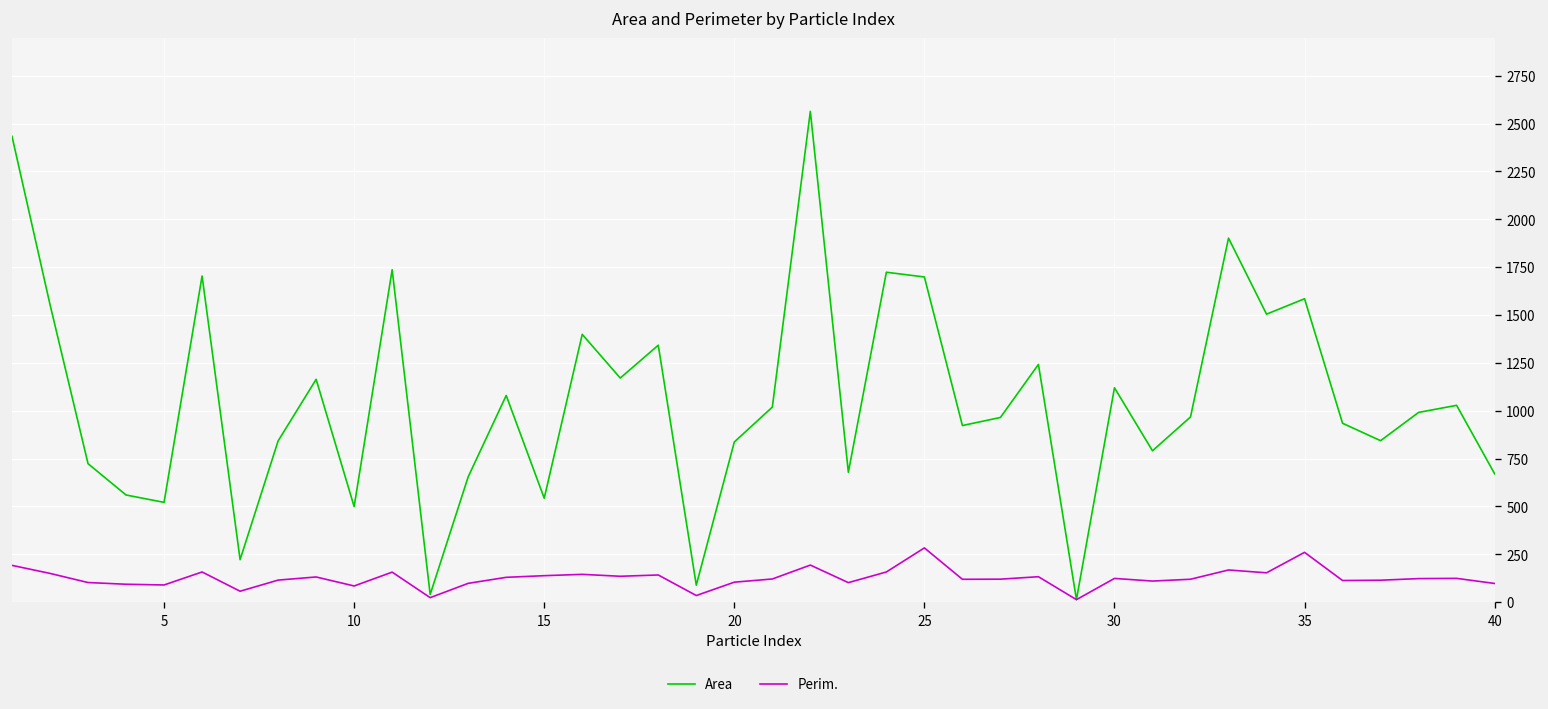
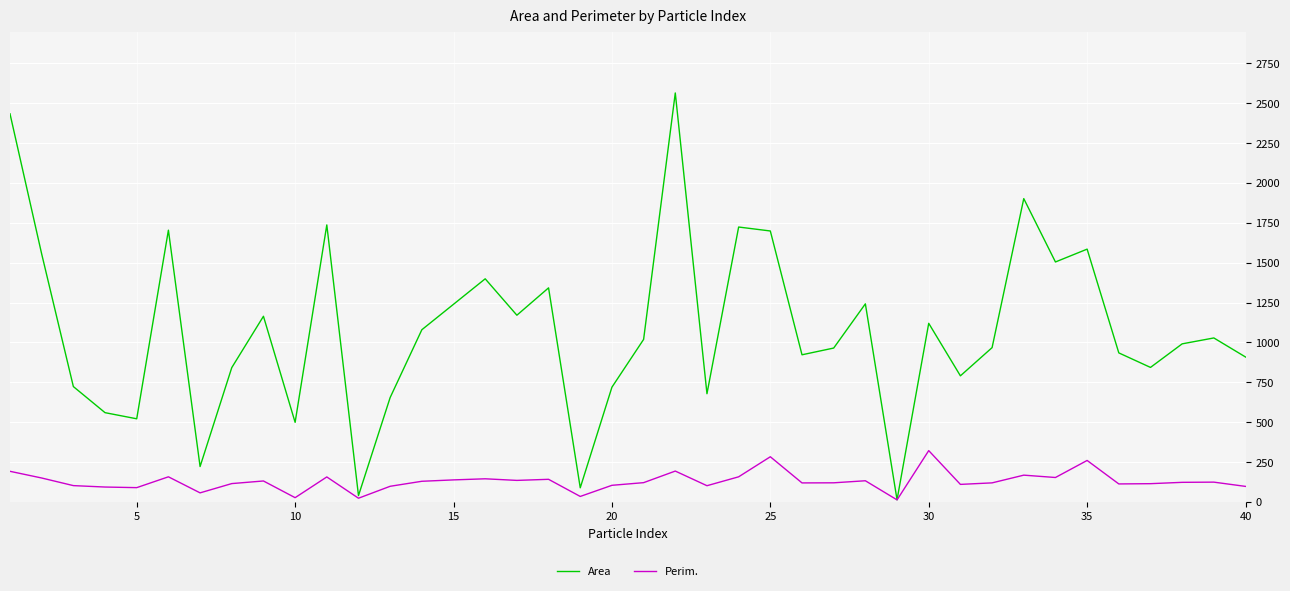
Perim., 10: 80 -> 30
Area, 15: 540 -> 1240
Area, 20: 840 -> 720
Perim., 30: 120 -> 320
Area, 40: 670 -> 910
